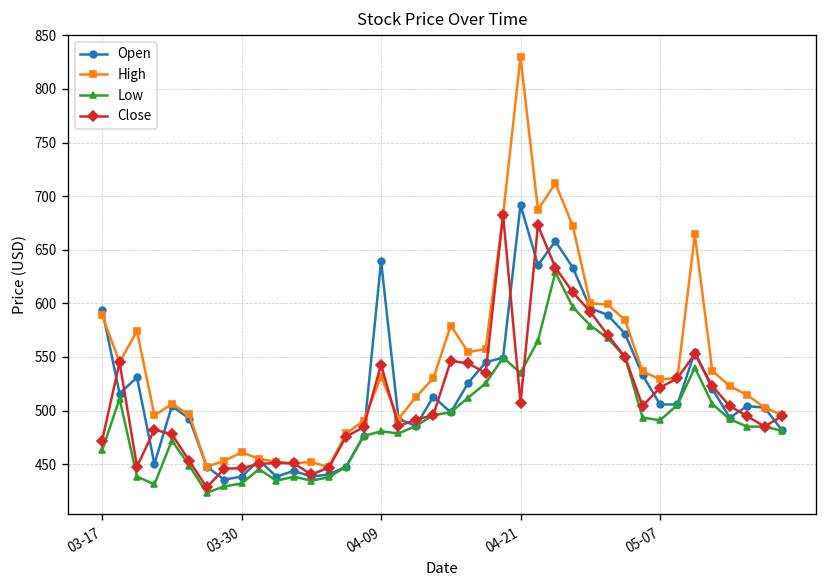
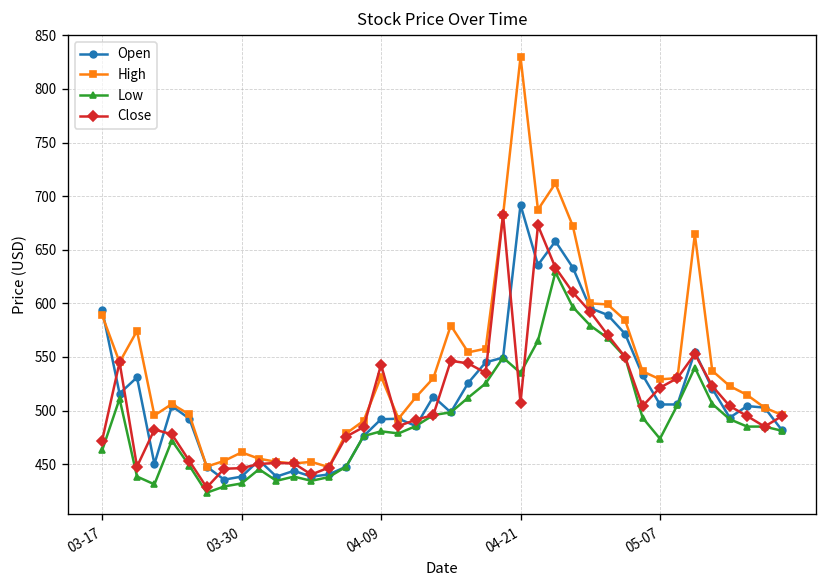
Open, 04-09: 640 -> 490
Low, 05-07: 490 -> 470
